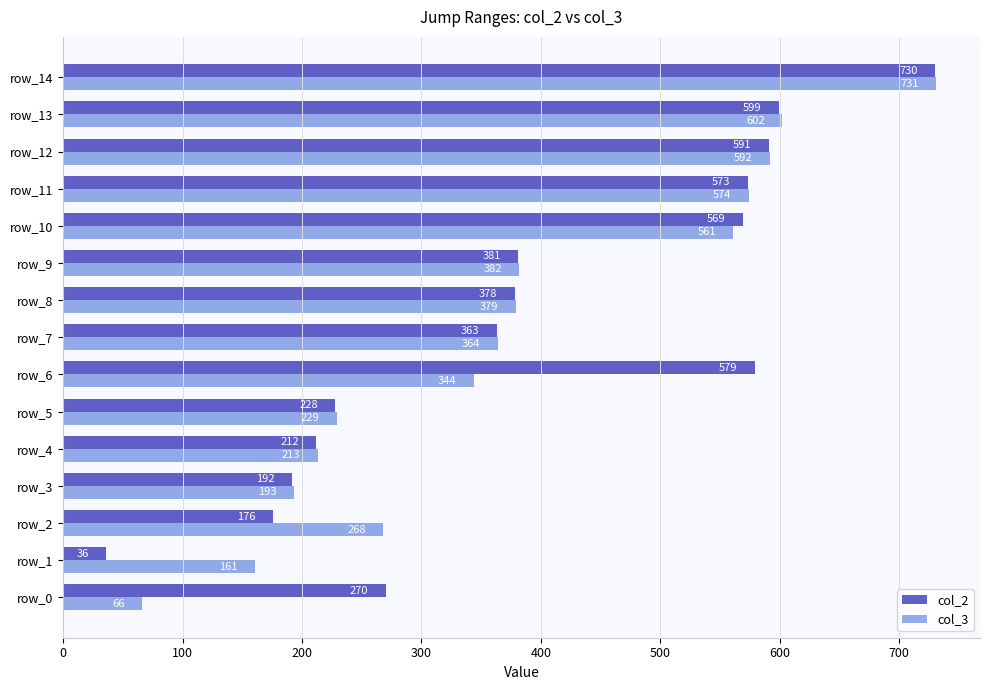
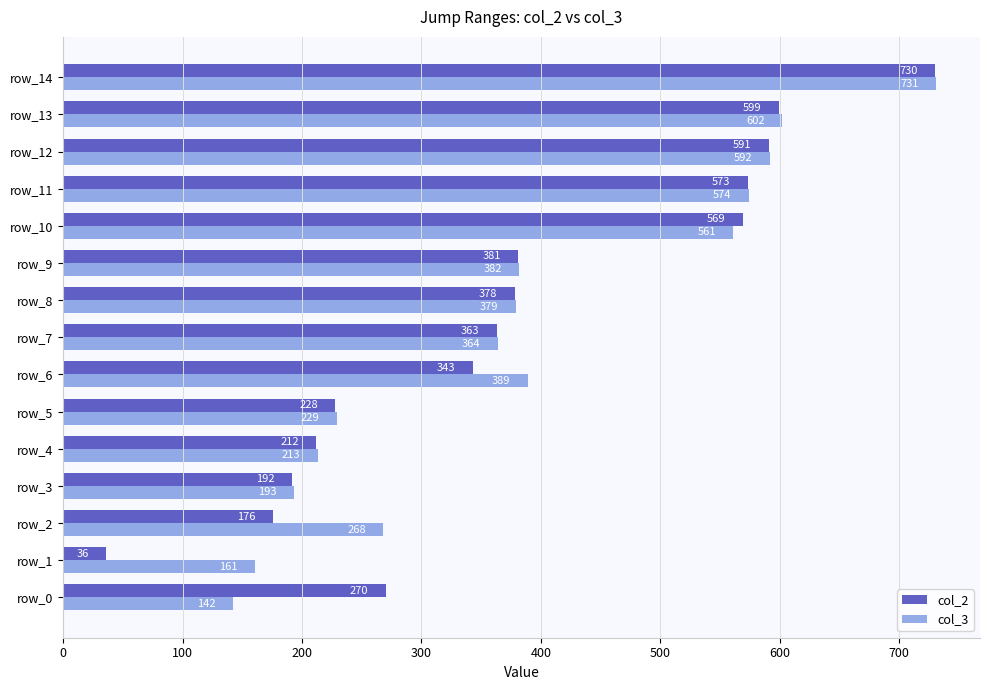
col_2, row_6: 579 -> 343
col_3, row_6: 344 -> 389
col_3, row_0: 66 -> 142
